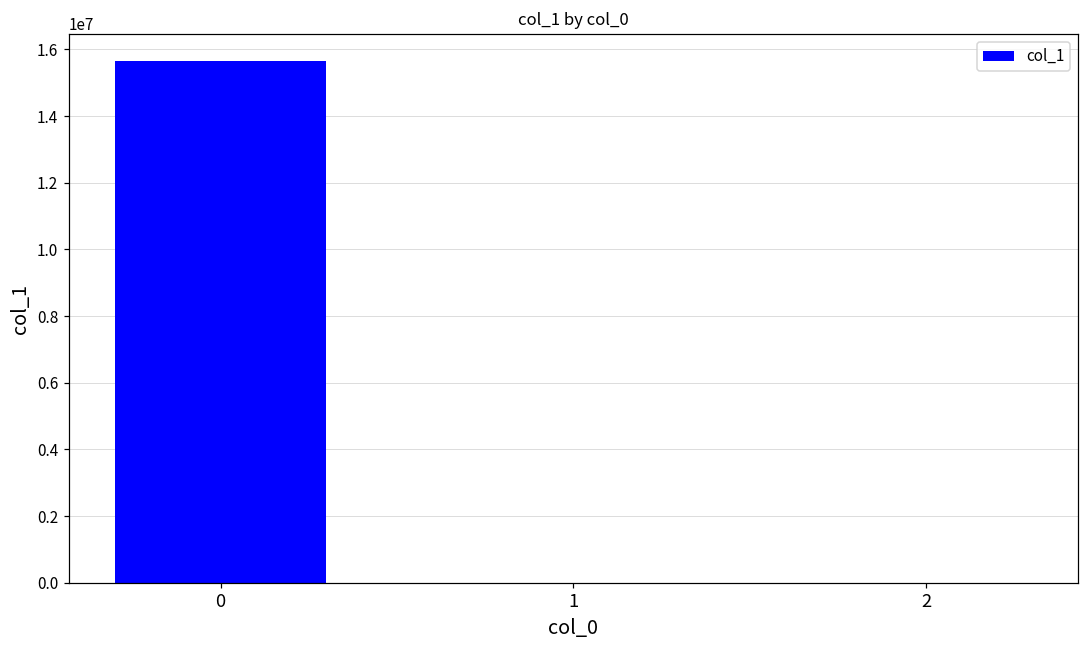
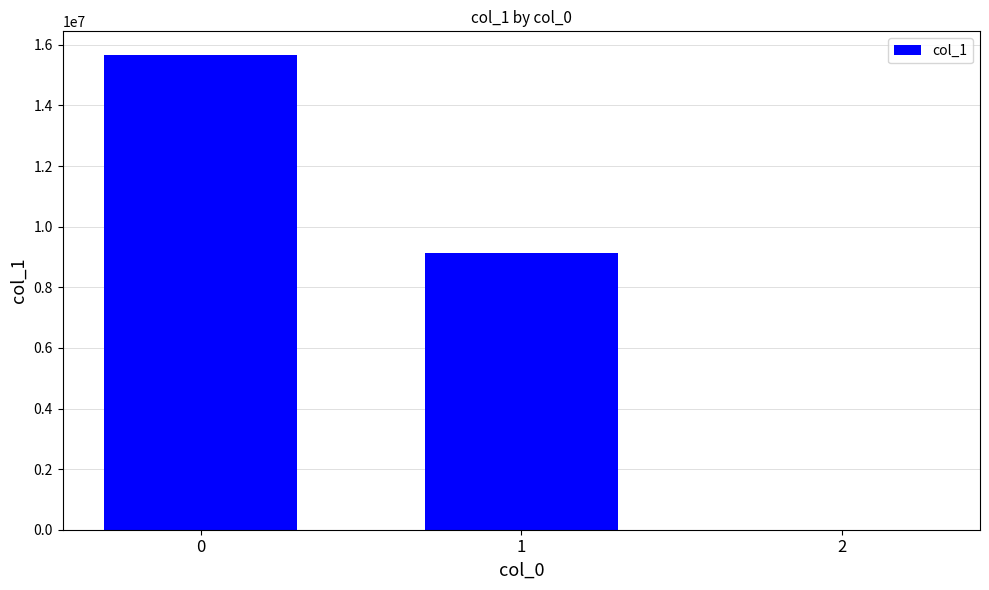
1: 0 -> 9100000
